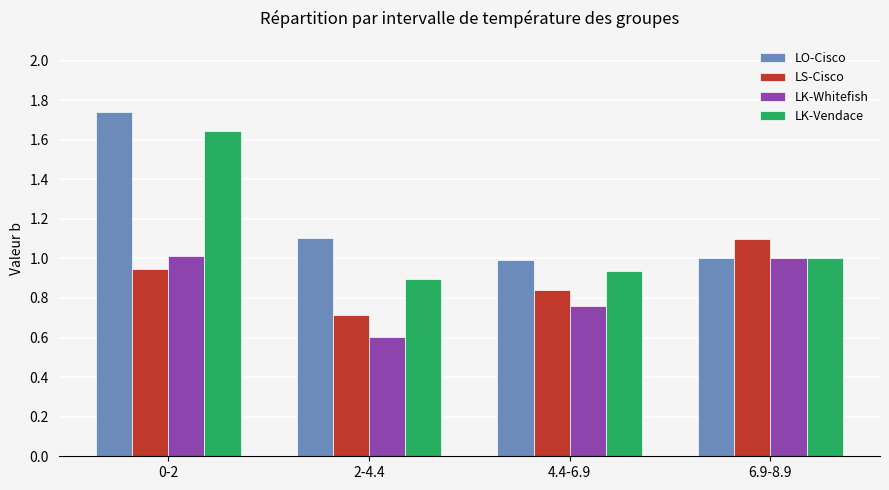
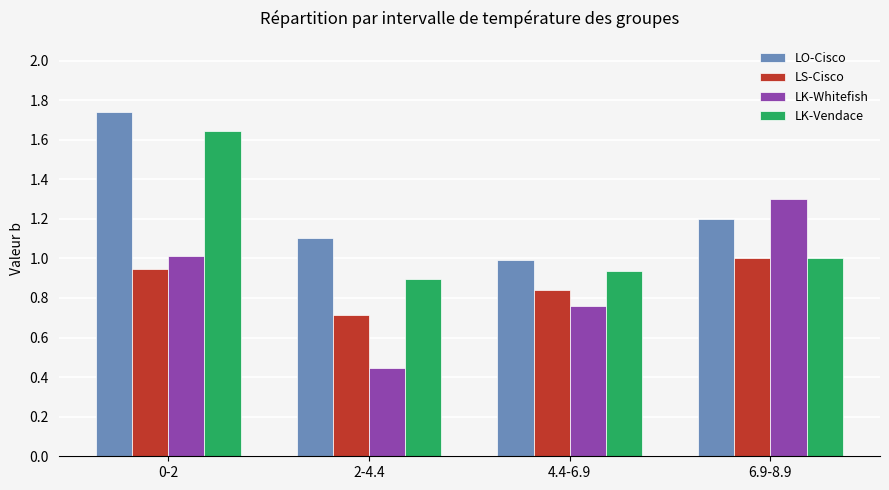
LK-Whitefish, 2-4.4: 0.60 -> 0.45
LO-Cisco, 6.9-8.9: 1.0 -> 1.2
LS-Cisco, 6.9-8.9: 1.1 -> 1.0
LK-Whitefish, 6.9-8.9: 1.0 -> 1.3
